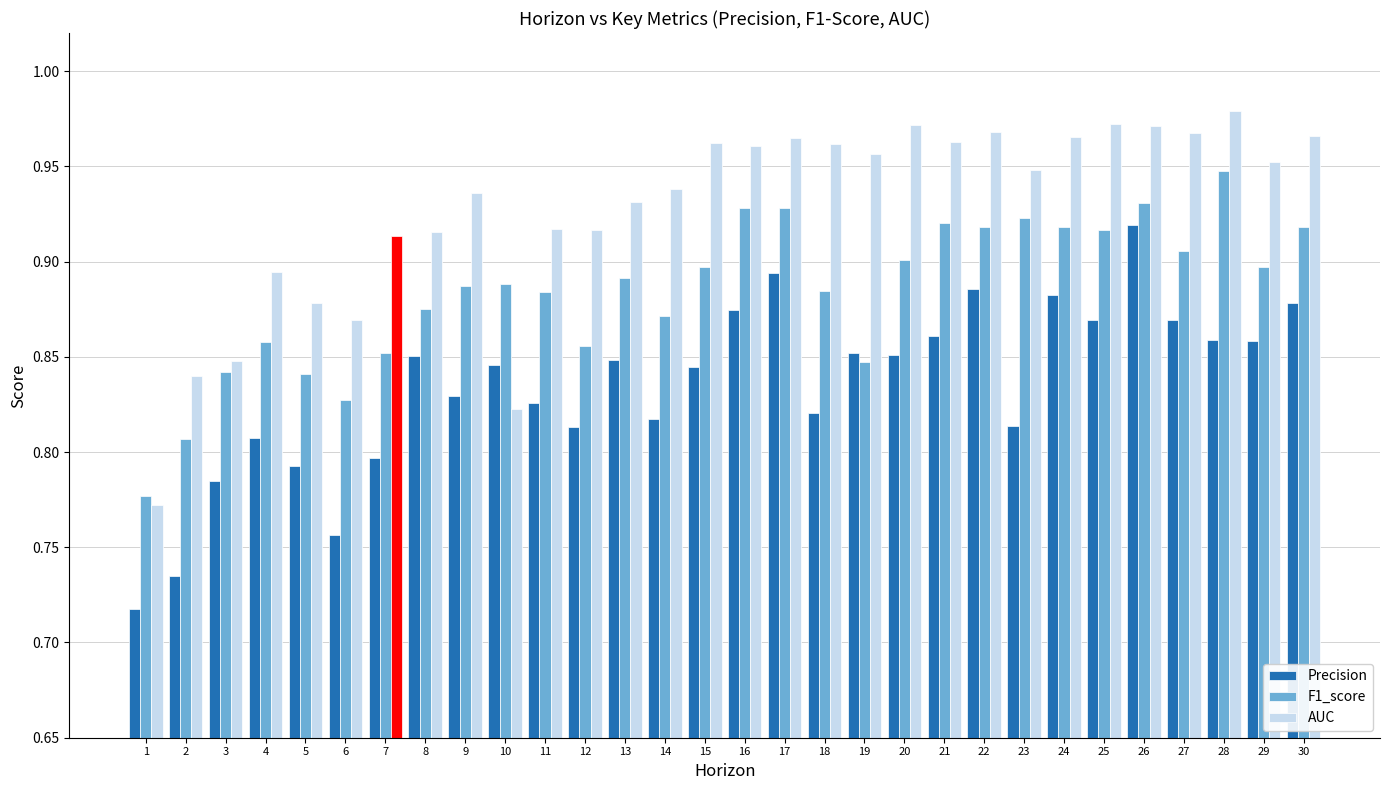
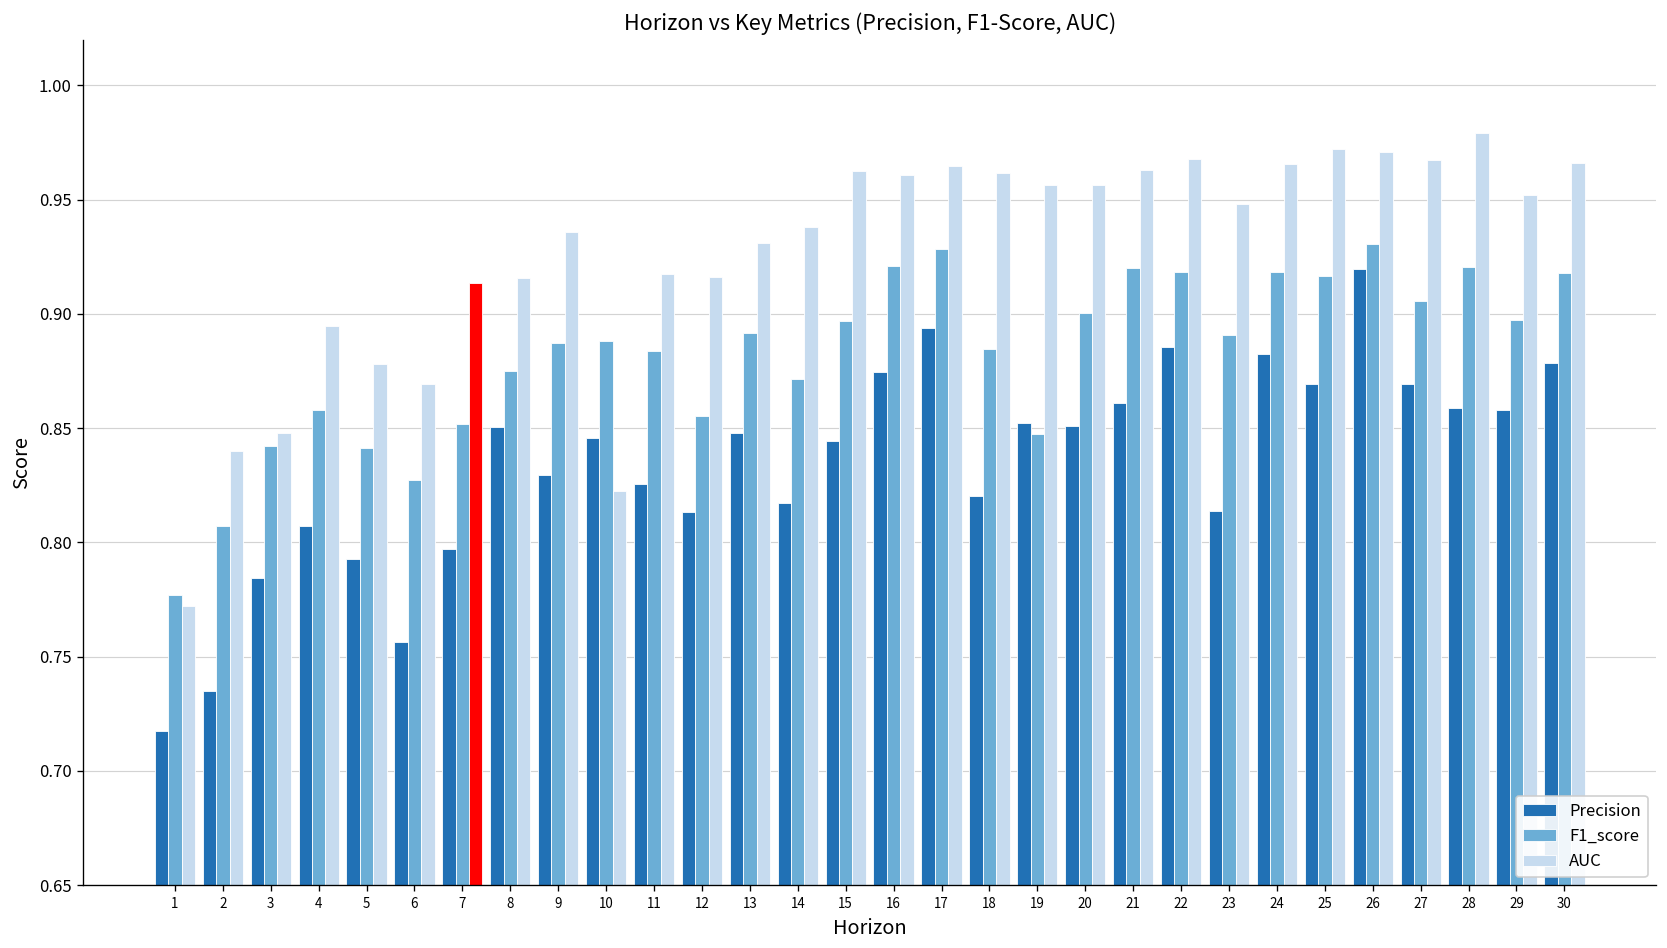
F1_score, 16: 0.928 -> 0.921
AUC, 20: 0.972 -> 0.957
F1_score, 23: 0.923 -> 0.891
F1_score, 28: 0.948 -> 0.920
